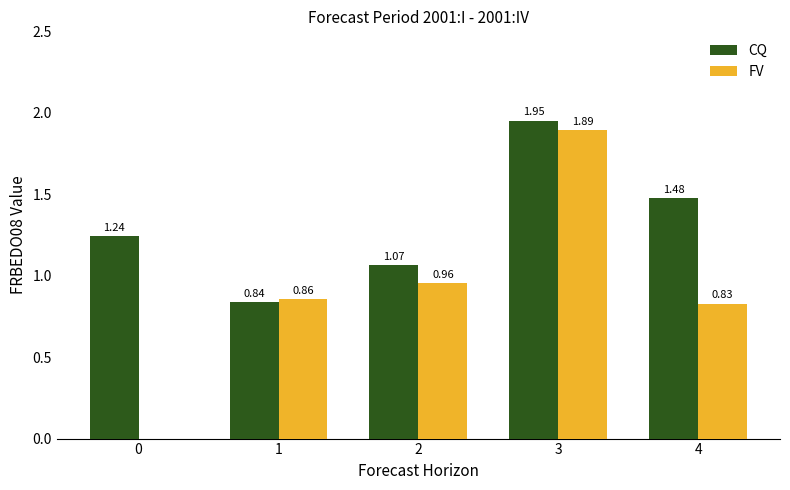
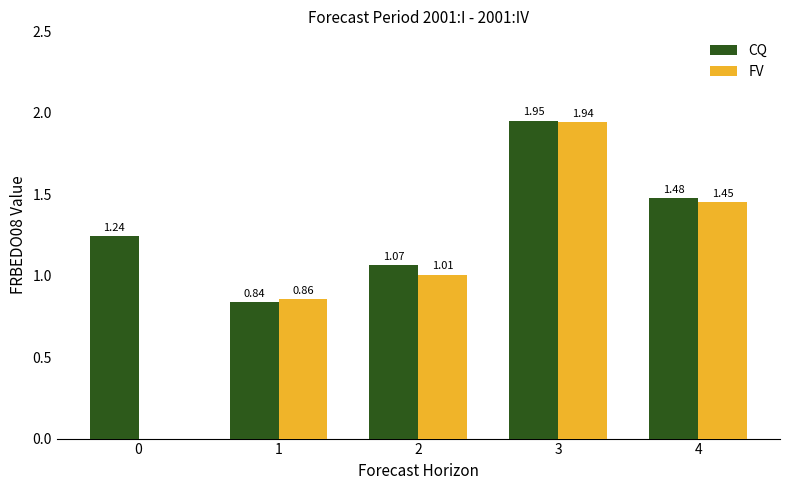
FV, 2: 0.96 -> 1.01
FV, 3: 1.89 -> 1.94
FV, 4: 0.83 -> 1.45
